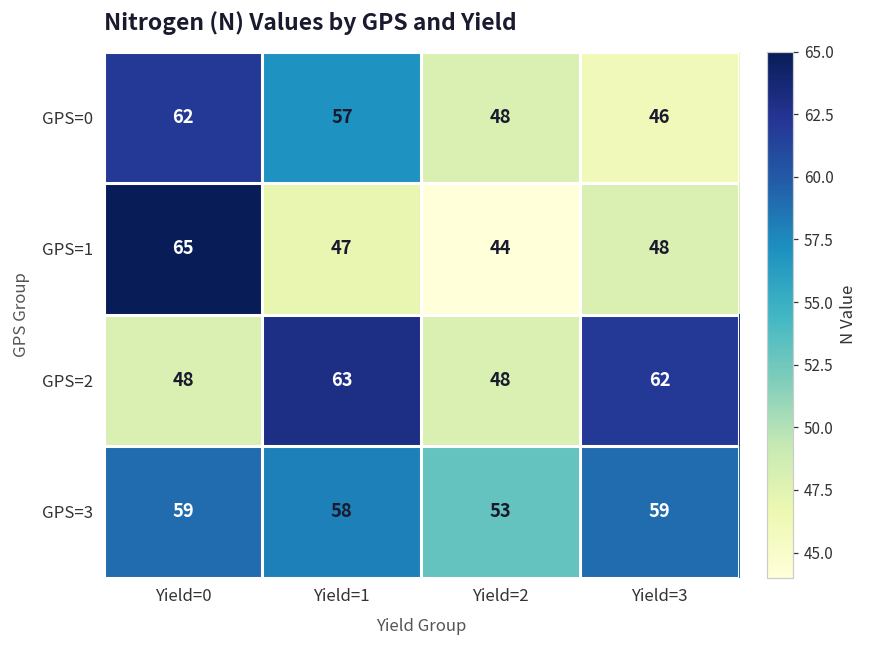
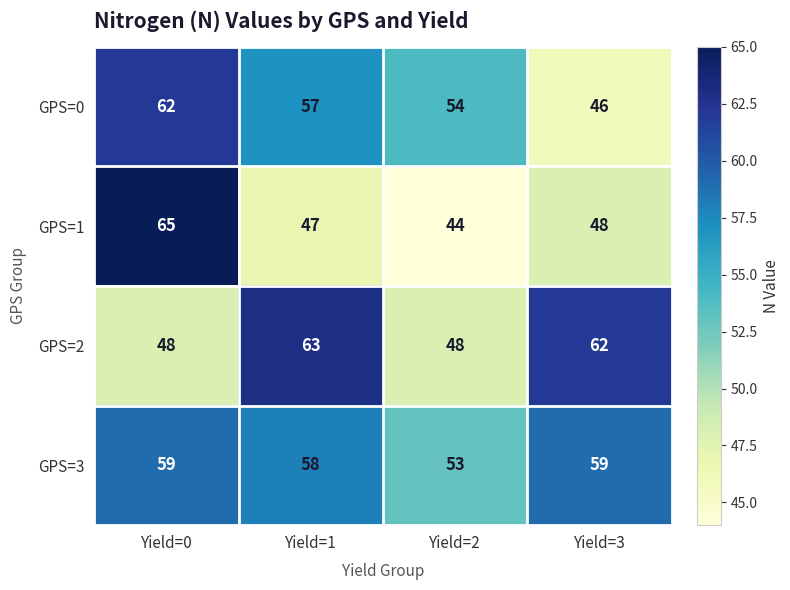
GPS=0, Yield=2: 48 -> 54
